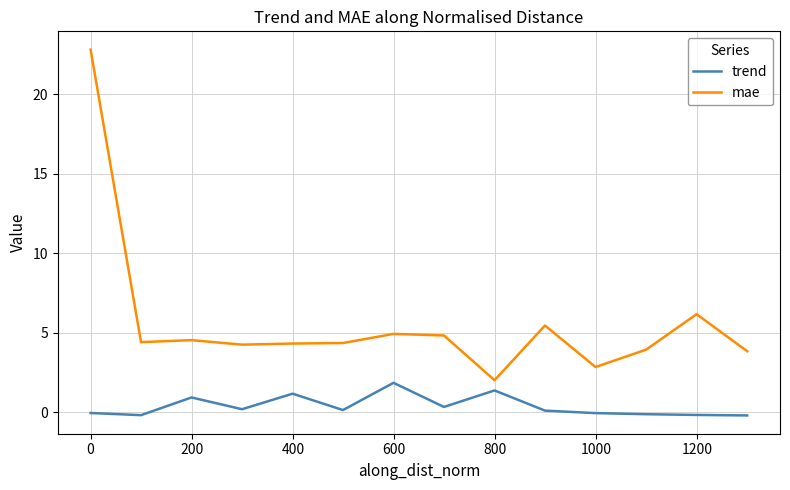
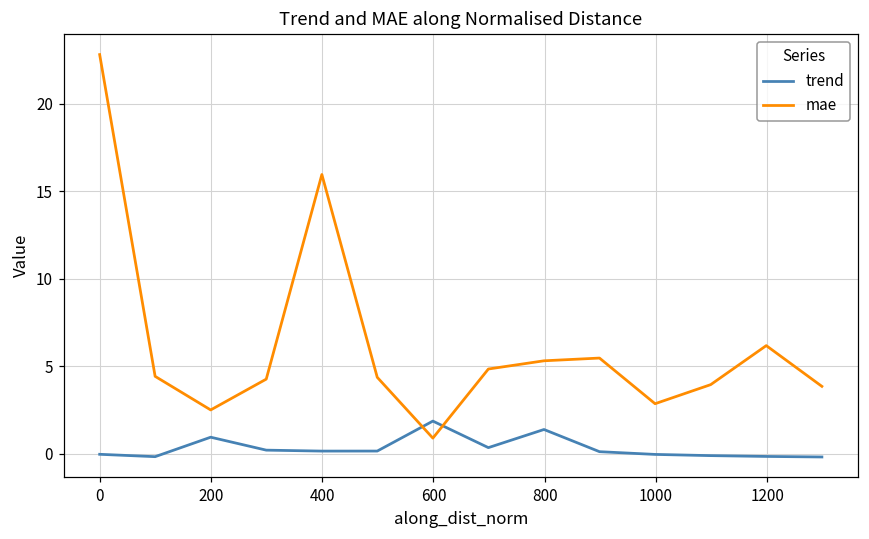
mae, 200: 4.5 -> 2.5
trend, 400: 1.2 -> 0.1
mae, 400: 4.3 -> 16.0
mae, 600: 4.9 -> 0.9
mae, 800: 2.0 -> 5.3
